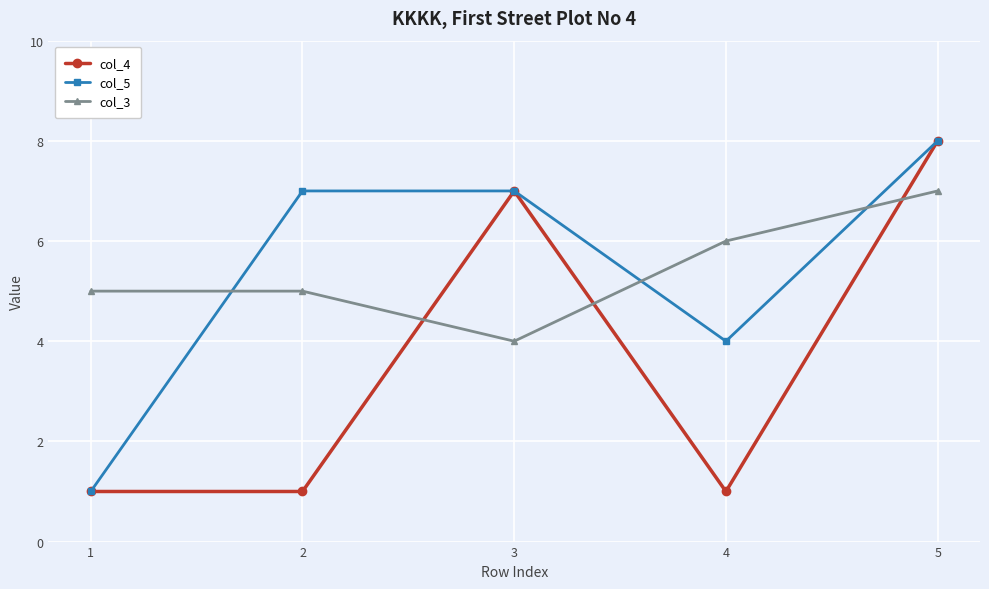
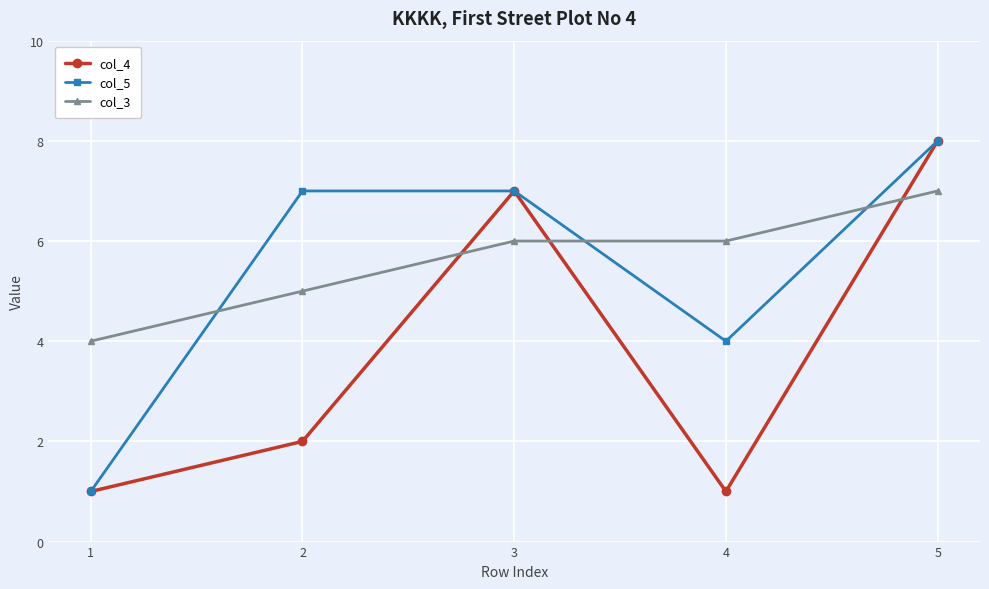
col_3, 1: 5 -> 4
col_4, 2: 1 -> 2
col_3, 3: 4 -> 6
